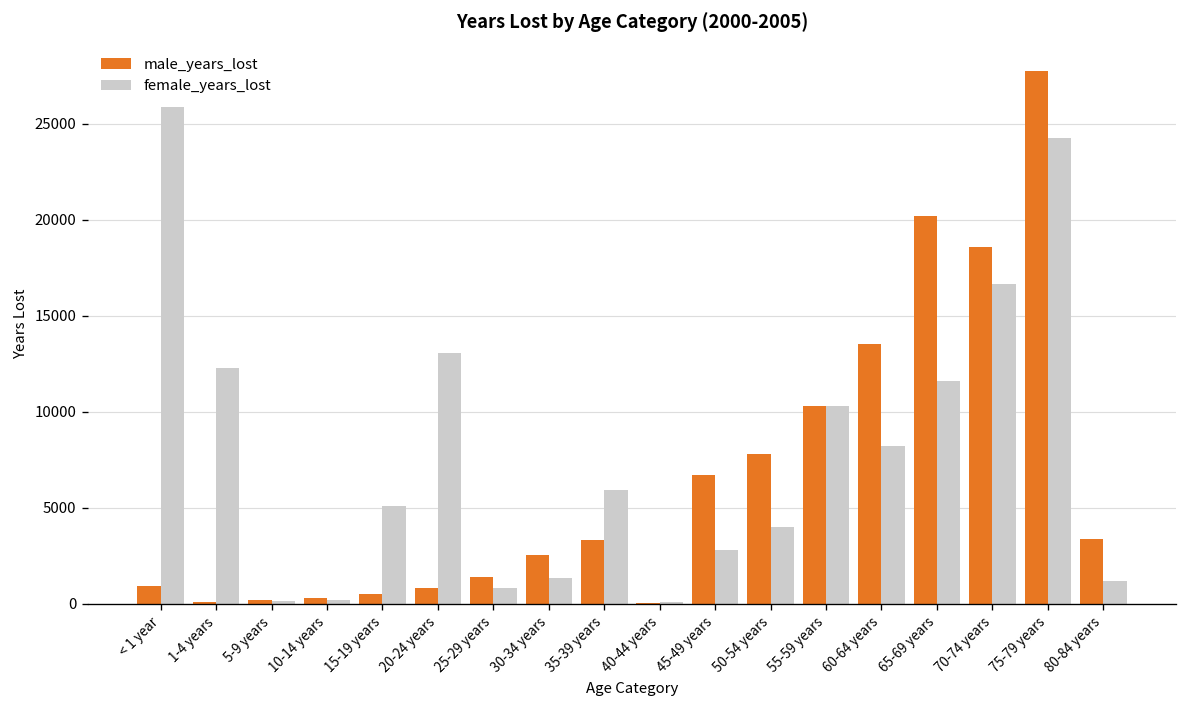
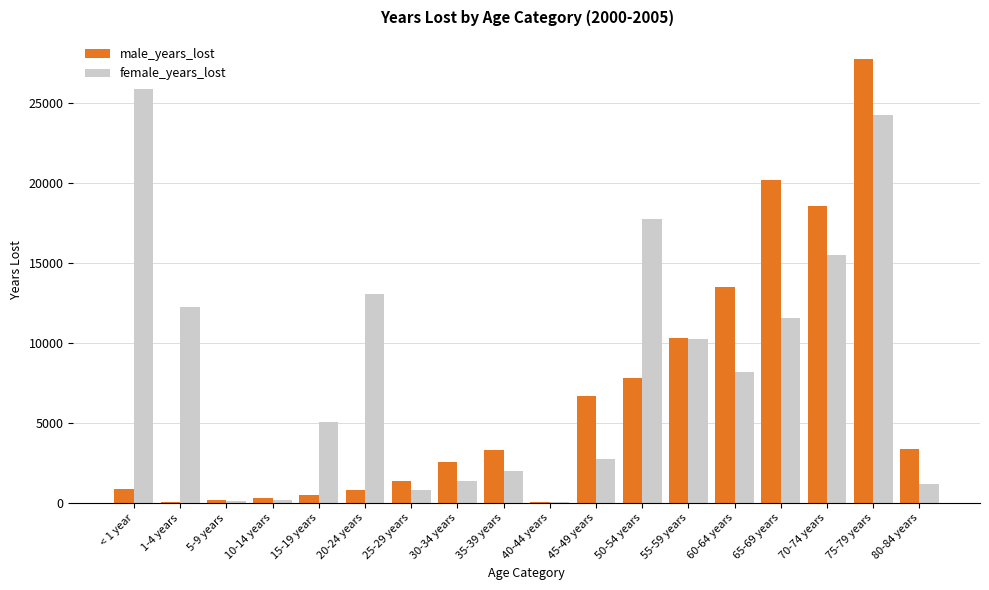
female_years_lost, 35-39 years: 5900 -> 2000
female_years_lost, 50-54 years: 4000 -> 17800
female_years_lost, 70-74 years: 16600 -> 15500
